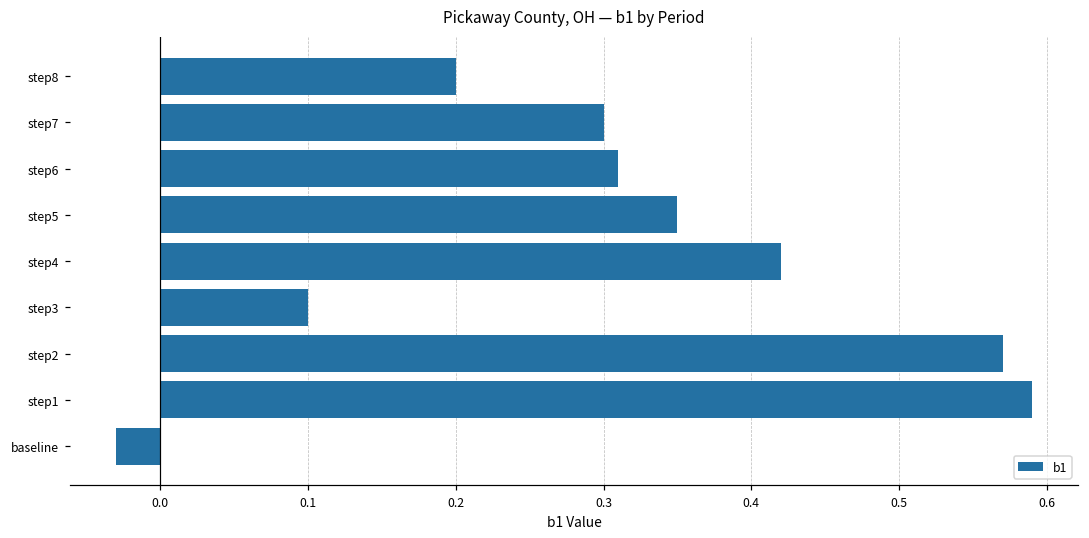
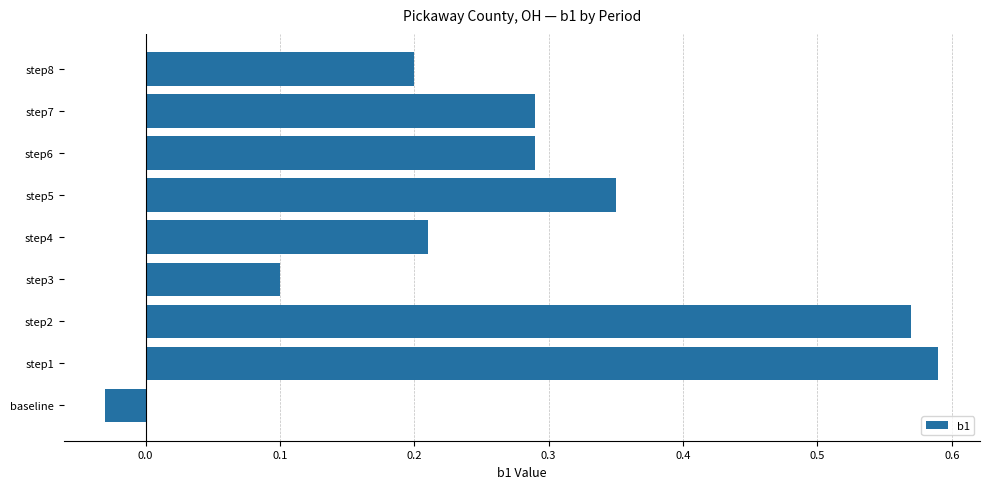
step7: 0.30 -> 0.29
step6: 0.31 -> 0.29
step4: 0.42 -> 0.21
